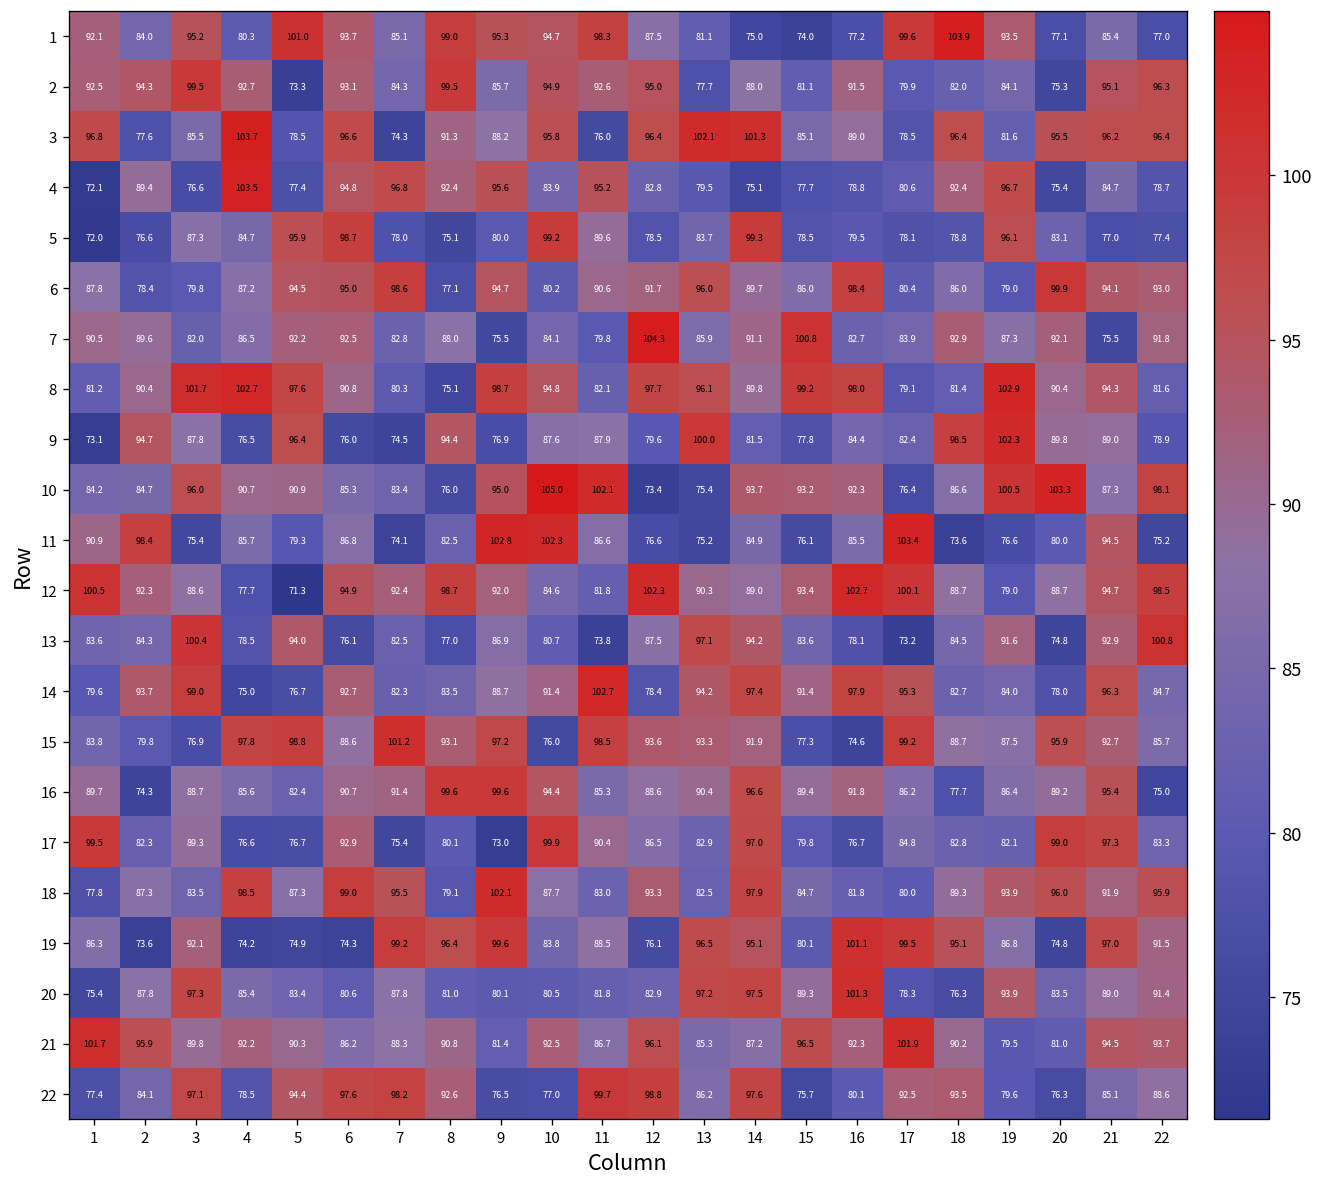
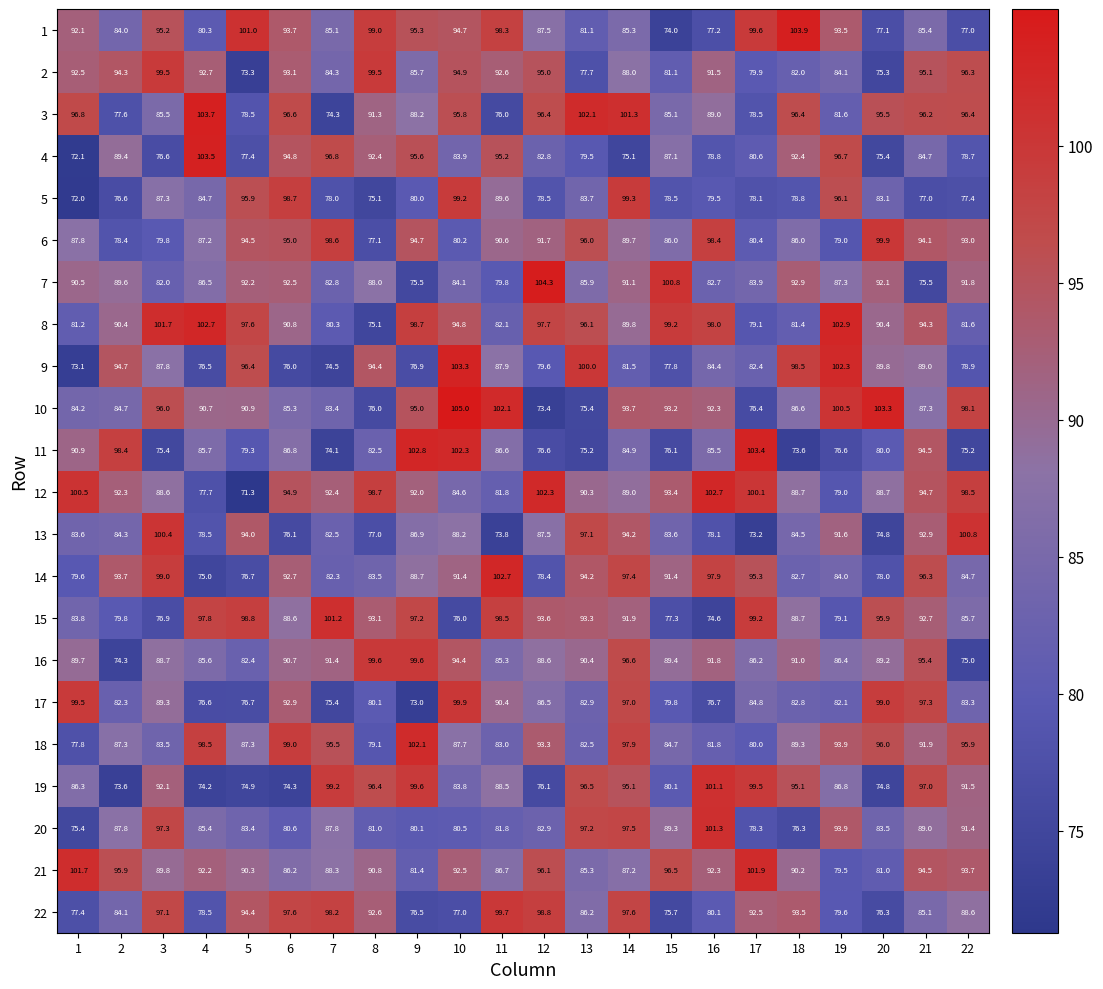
1, 14: 75.0 -> 85.3
4, 15: 77.7 -> 87.1
9, 10: 87.6 -> 103.3
13, 10: 80.7 -> 88.2
15, 19: 87.5 -> 79.1
16, 18: 77.7 -> 91.0
